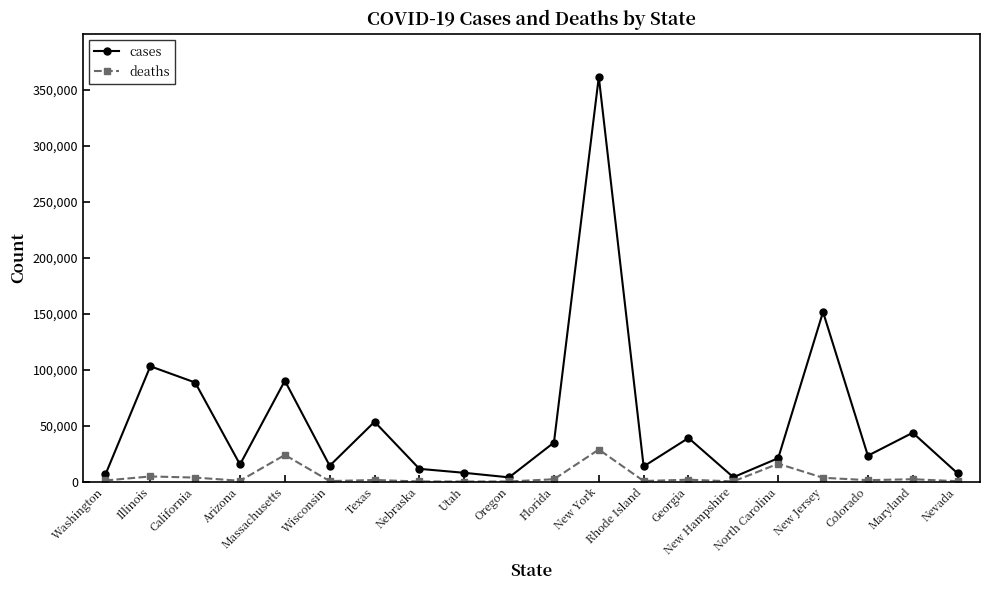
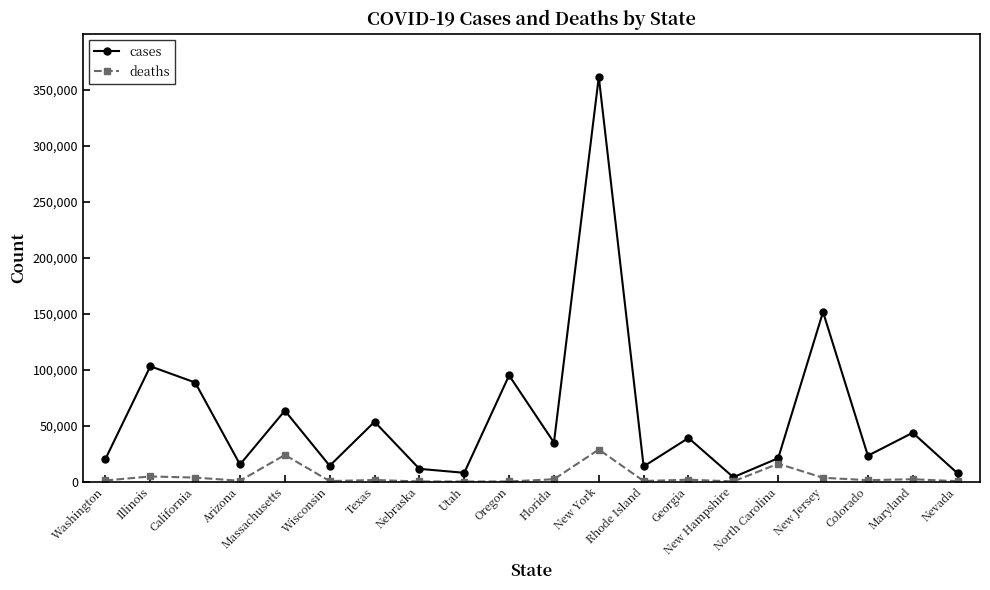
cases, Washington: 6,000 -> 20,000
cases, Massachusetts: 90,000 -> 63,000
cases, Oregon: 4,000 -> 95,000
